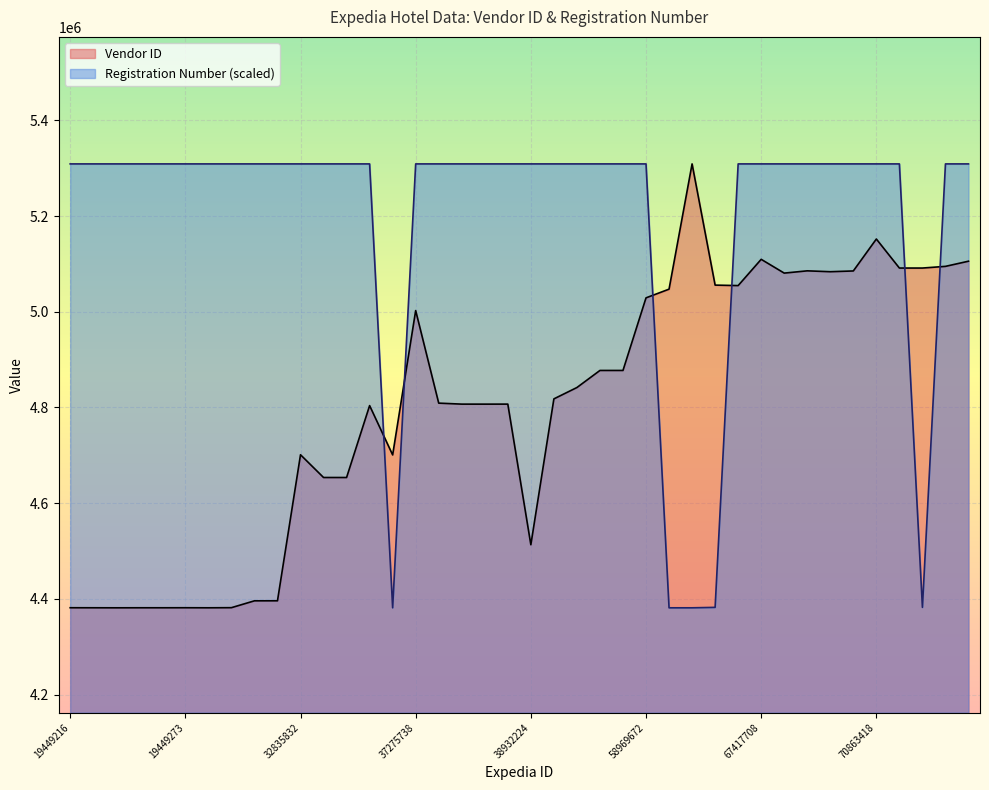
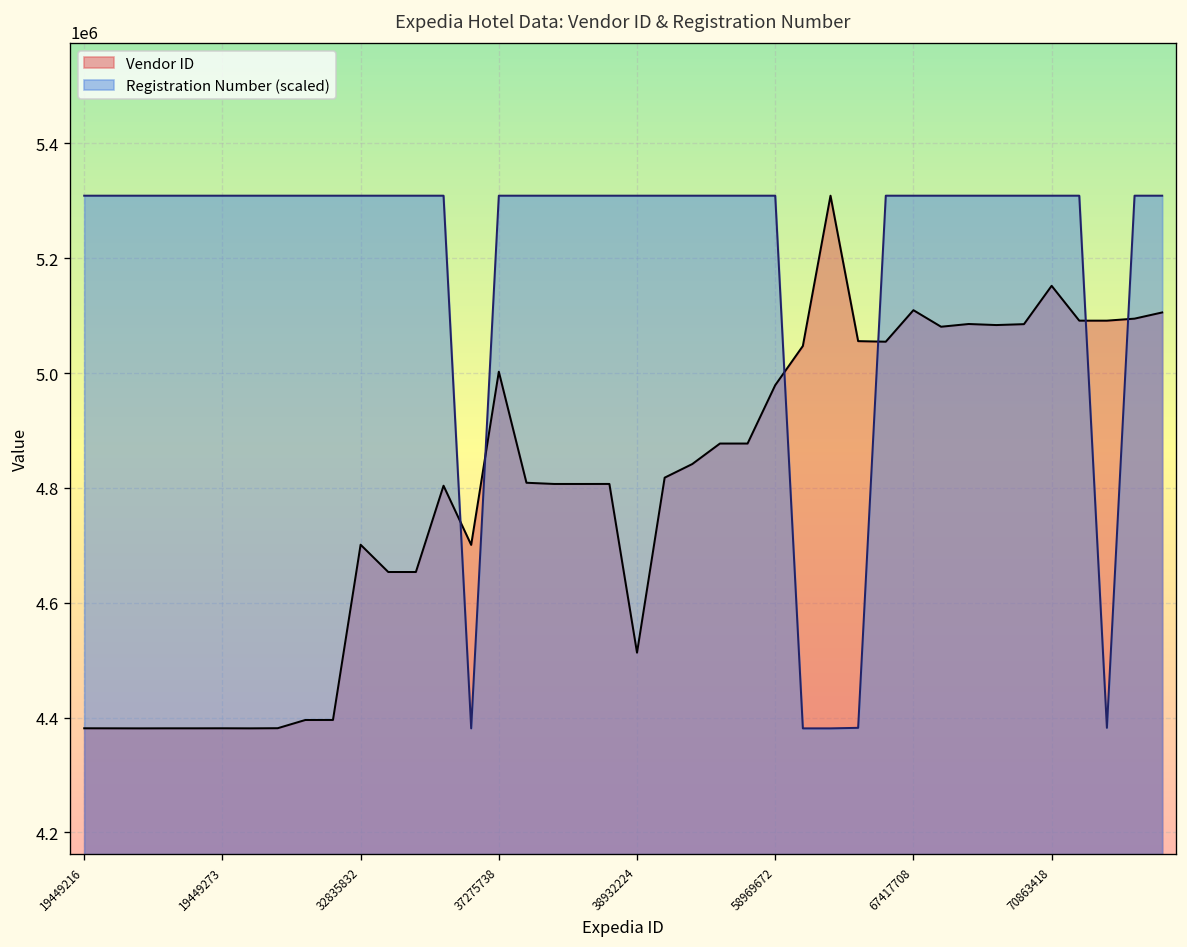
Vendor ID, 58969672: 5030000 -> 4980000
